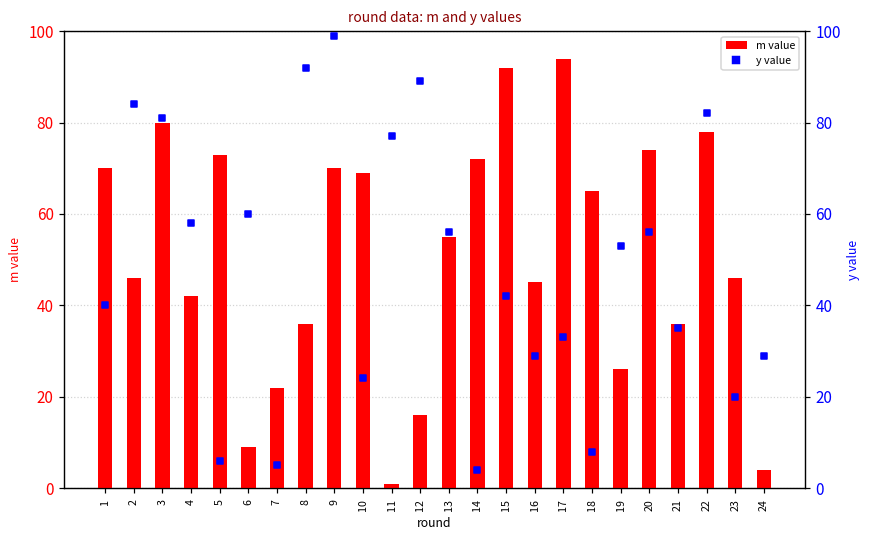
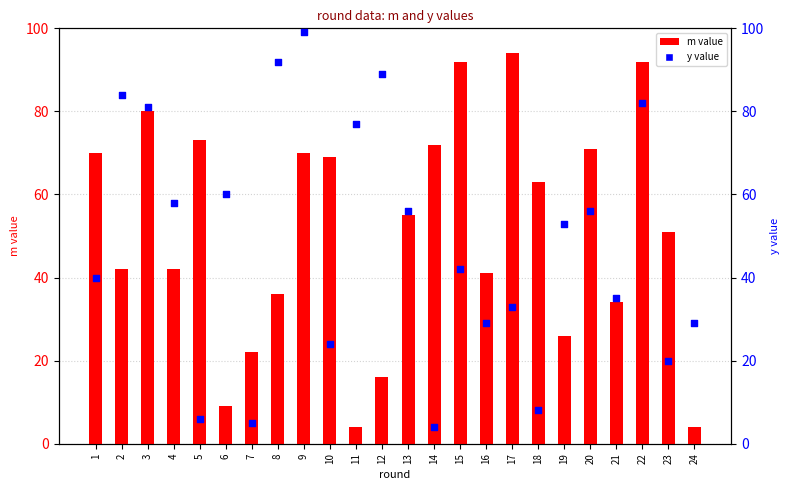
m value, 2: 46 -> 42
m value, 11: 1 -> 4
m value, 16: 45 -> 41
m value, 18: 65 -> 63
m value, 20: 74 -> 71
m value, 21: 36 -> 34
m value, 22: 78 -> 92
m value, 23: 46 -> 51
